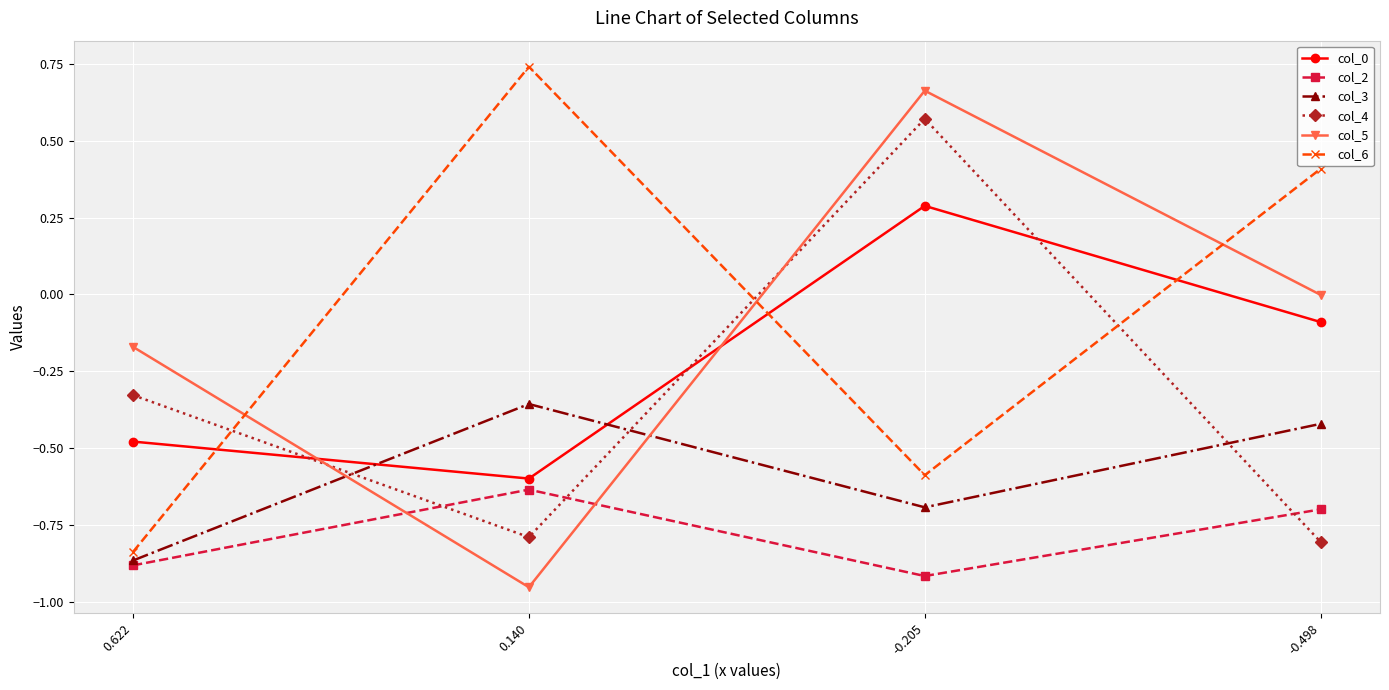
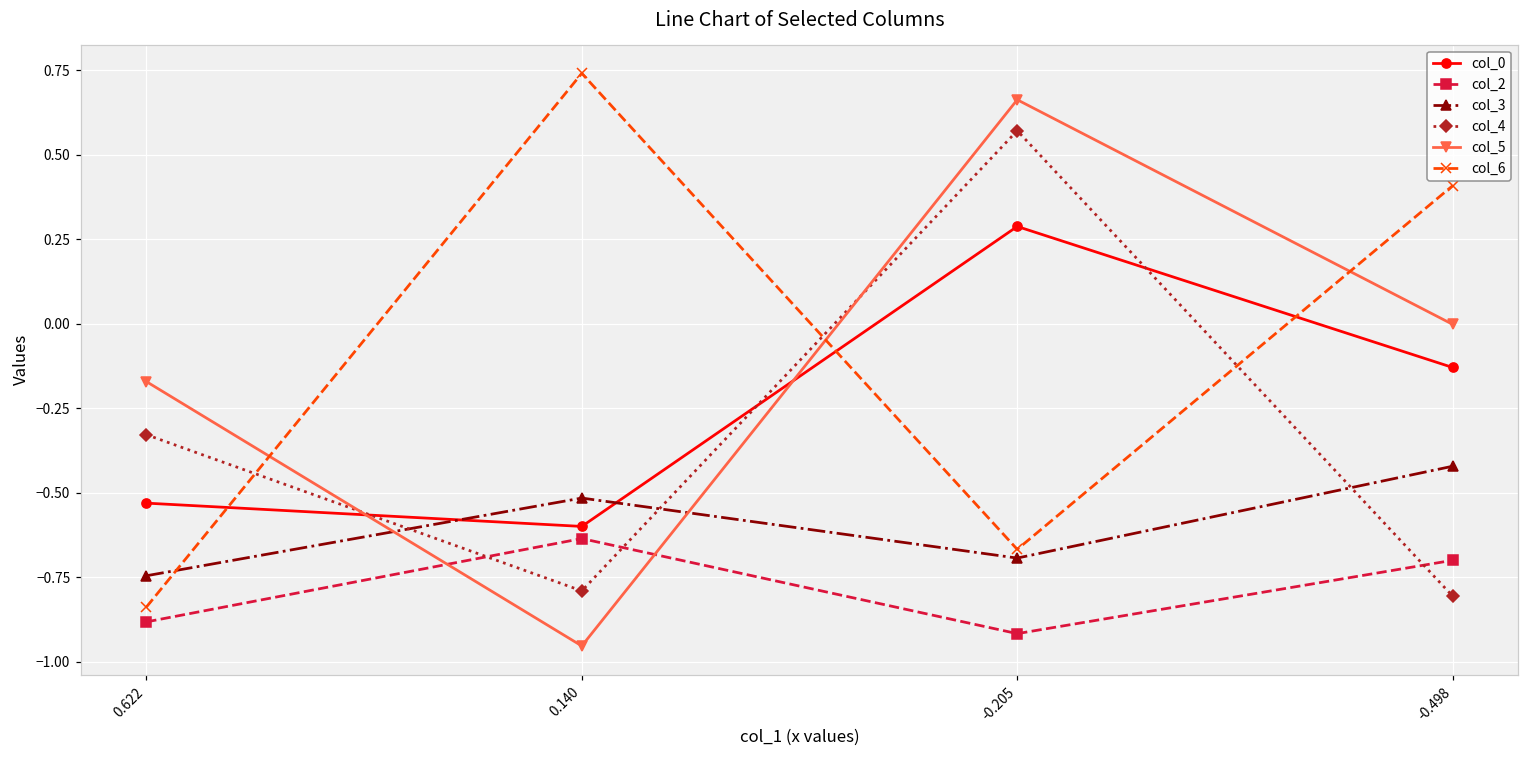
col_0, 0.622: -0.48 -> -0.53
col_3, 0.622: -0.87 -> -0.75
col_3, 0.140: -0.36 -> -0.52
col_6, -0.205: -0.59 -> -0.67
col_0, -0.498: -0.09 -> -0.13
